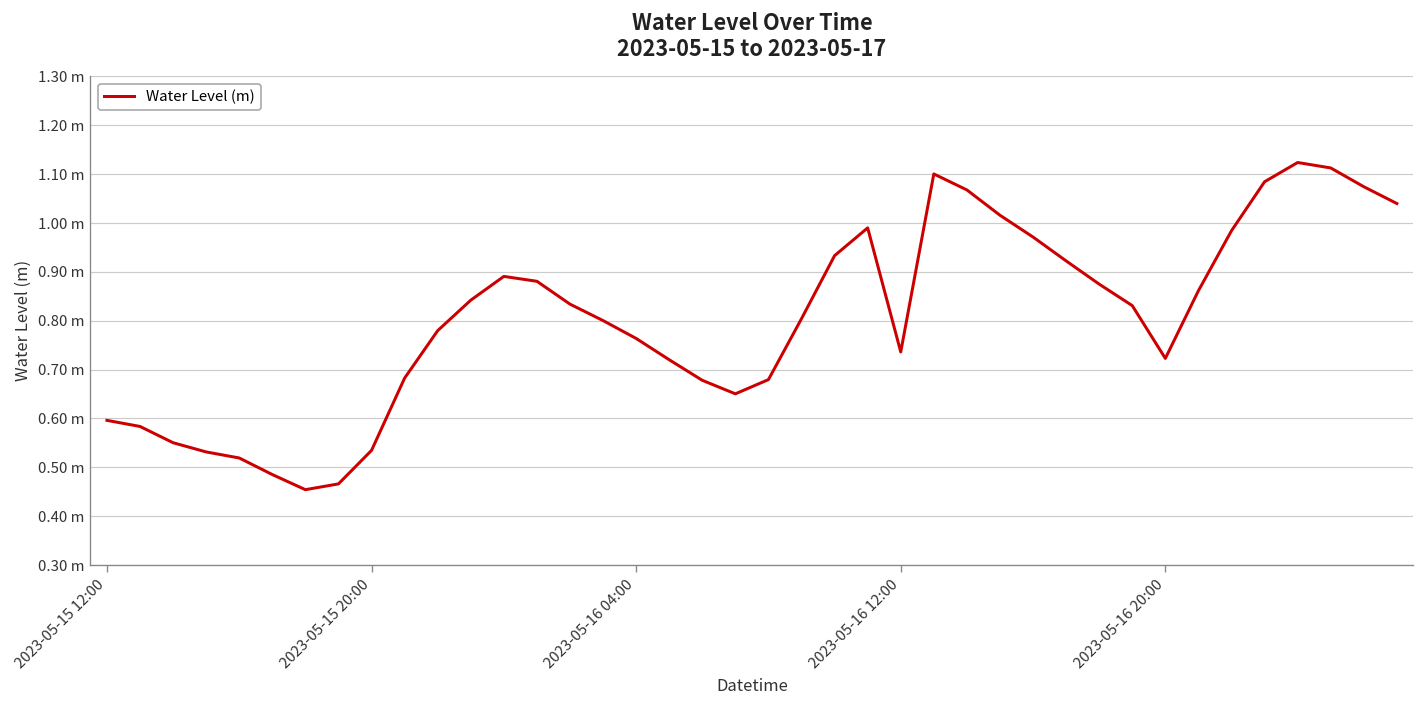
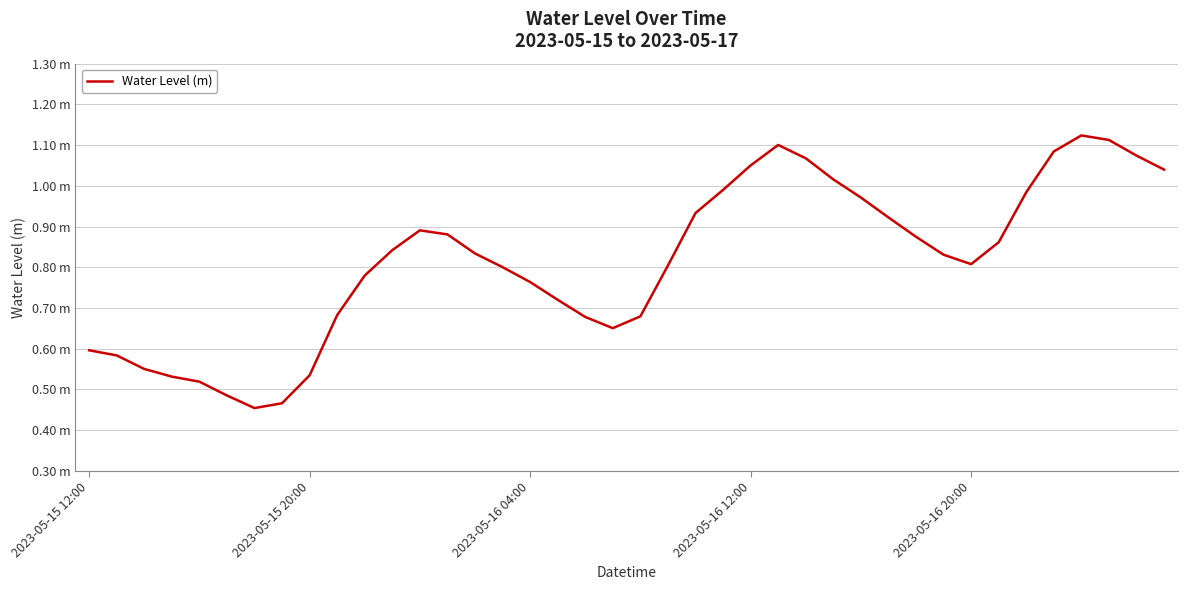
2023-05-16 12:00: 0.74 m -> 1.05 m
2023-05-16 20:00: 0.72 m -> 0.81 m
